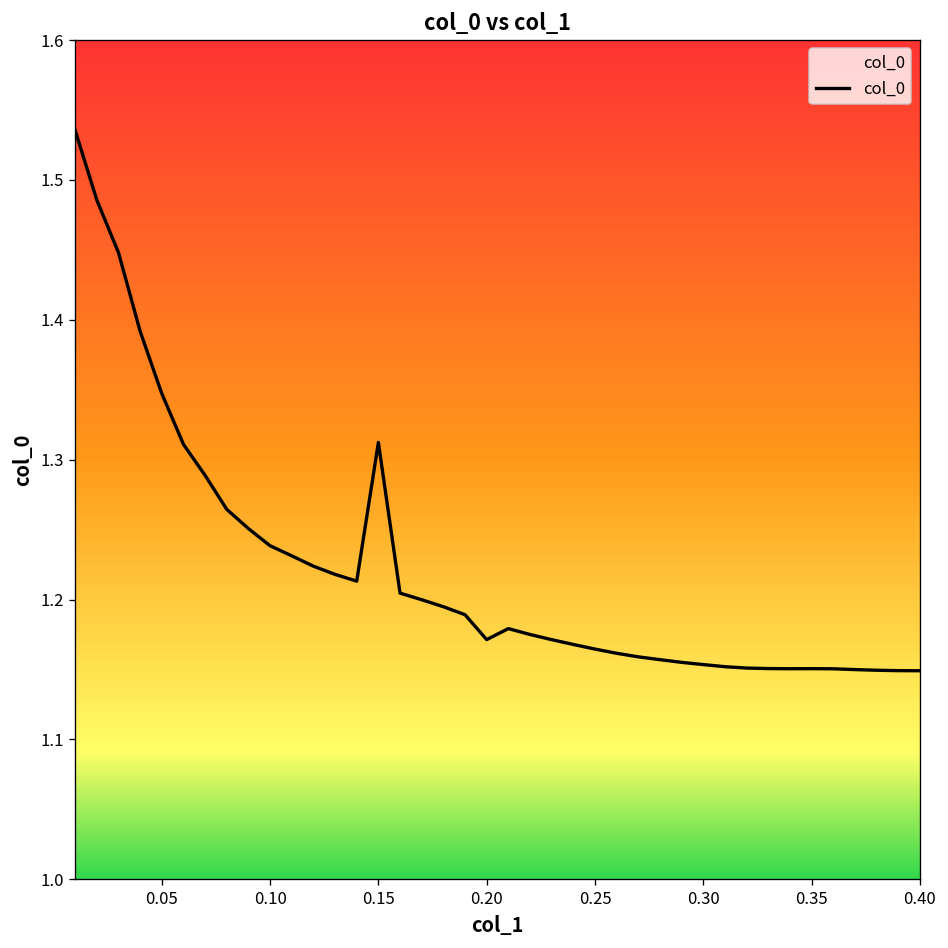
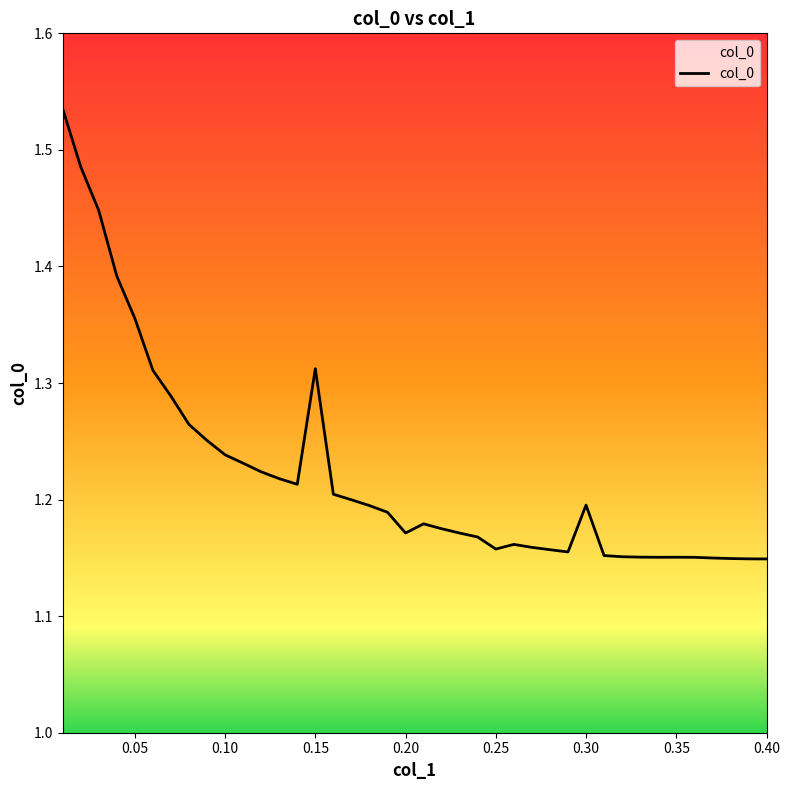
0.05: 1.347 -> 1.355
0.25: 1.165 -> 1.158
0.30: 1.153 -> 1.195
